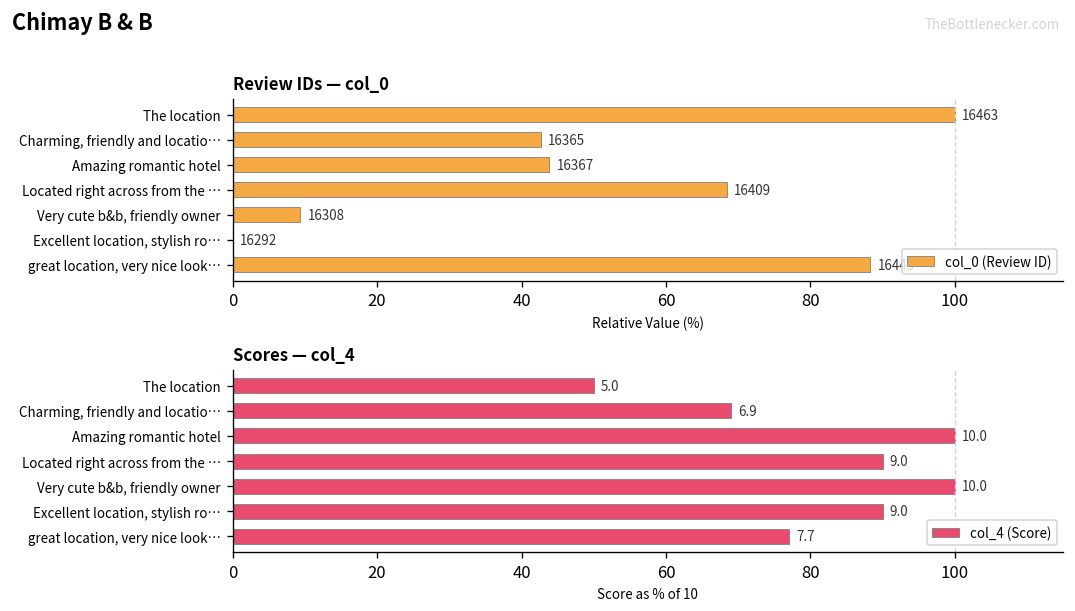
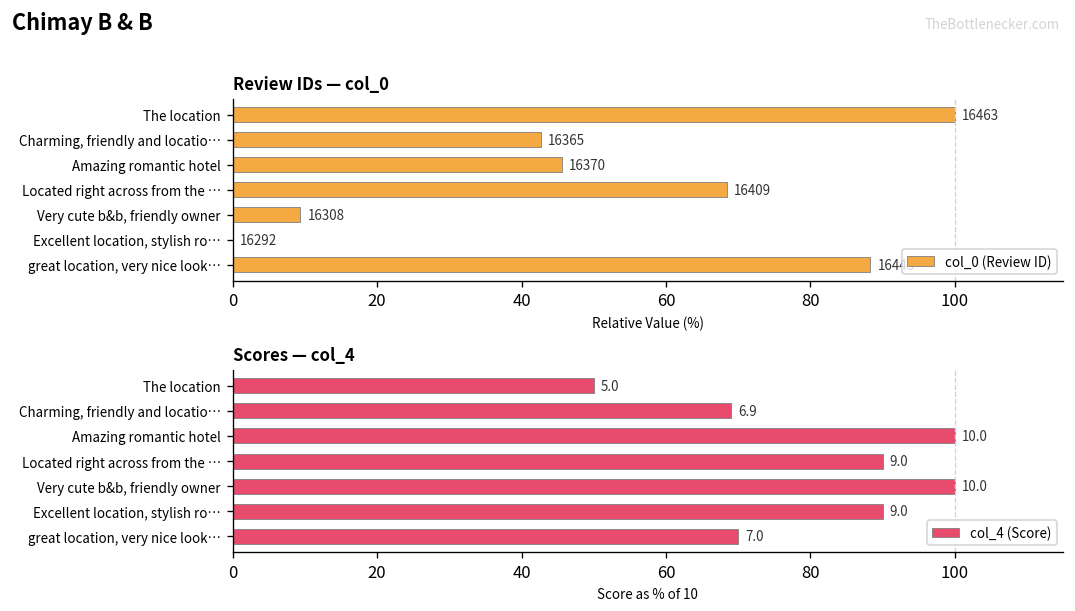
Review IDs — col_0, Amazing romantic hotel: 16367 -> 16370
Scores — col_4, great location, very nice look…: 7.7 -> 7.0
